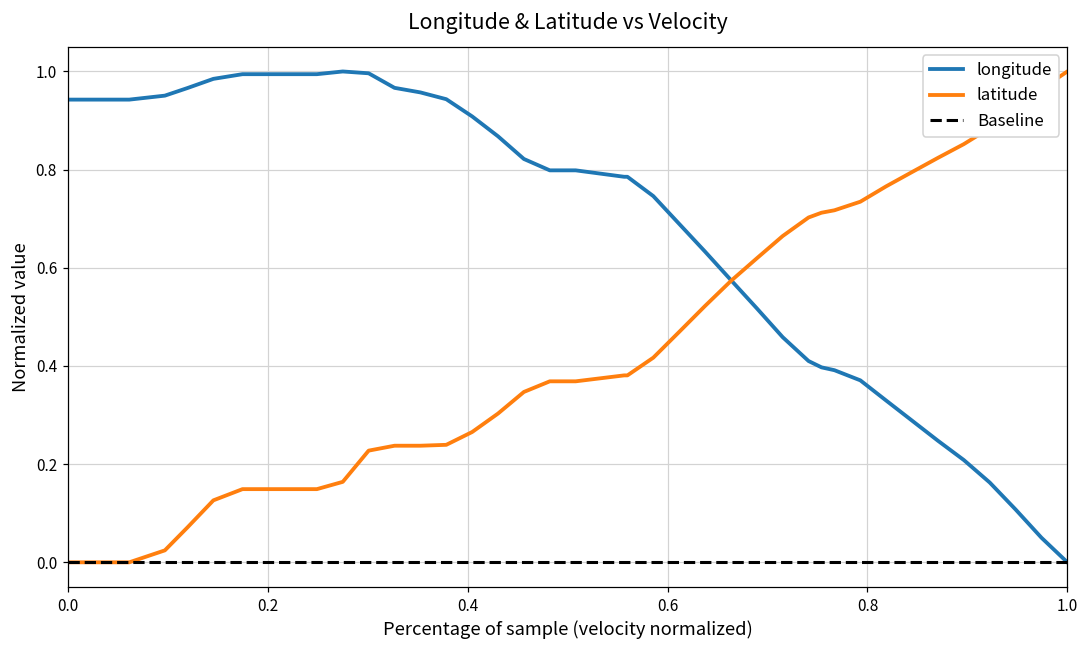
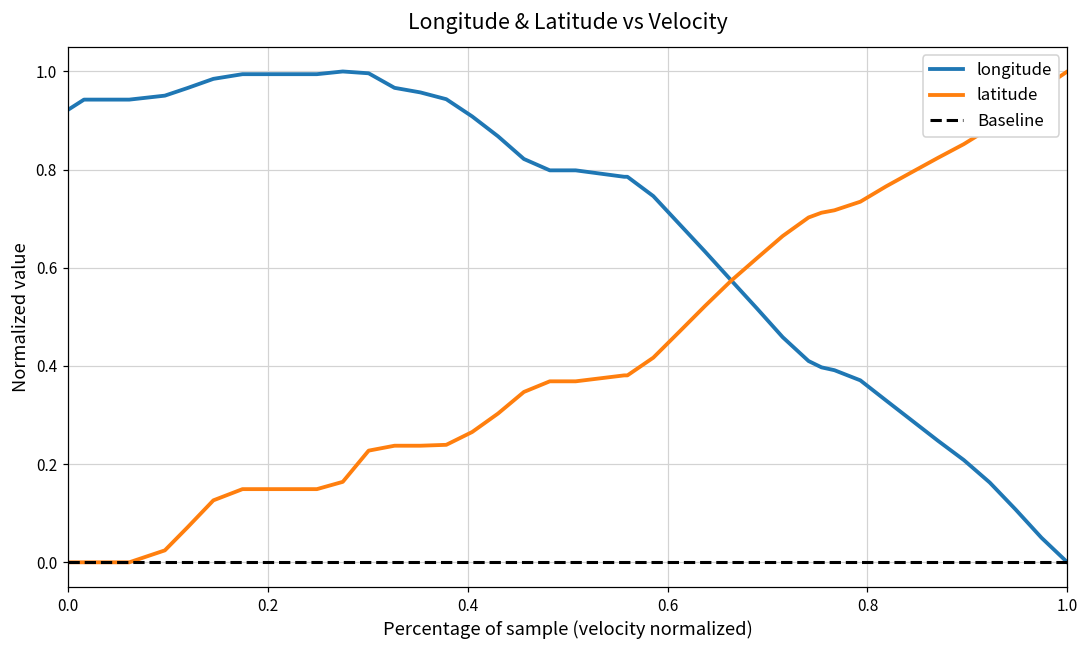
longitude, 0.0: 0.94 -> 0.92
